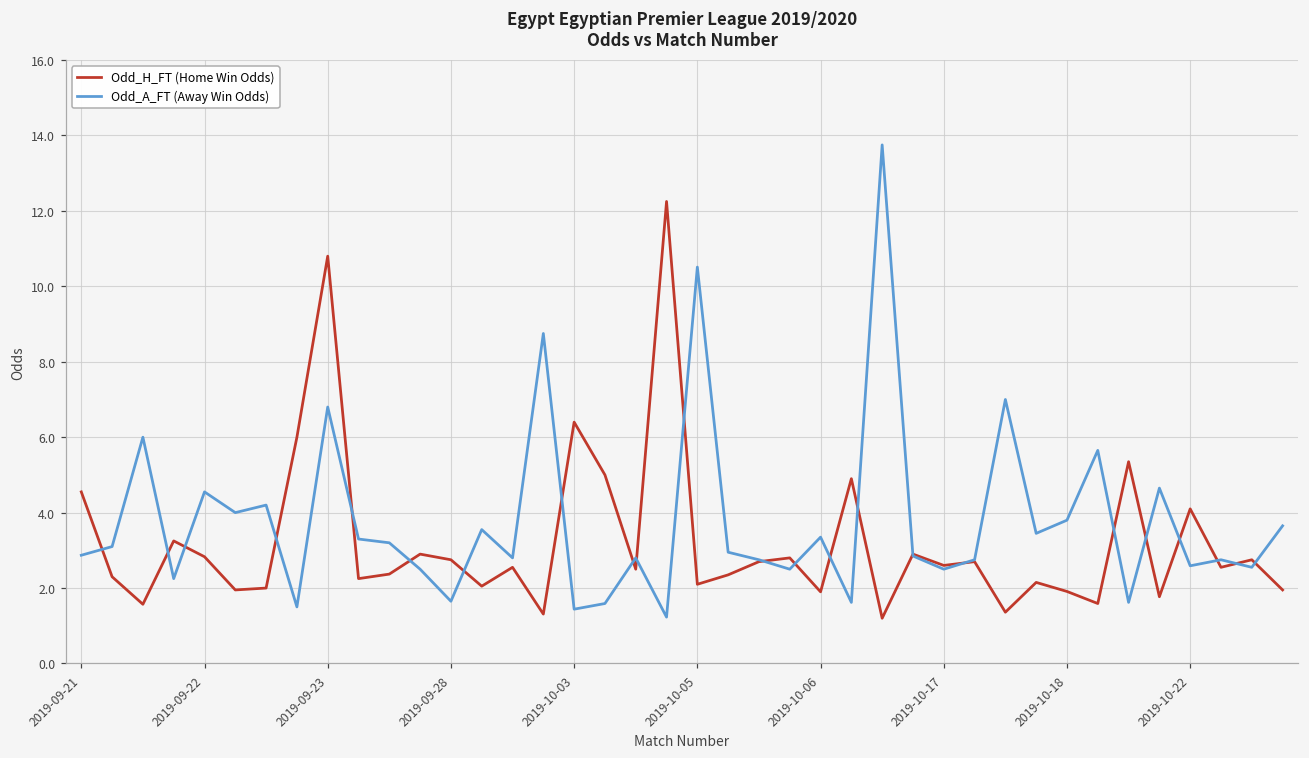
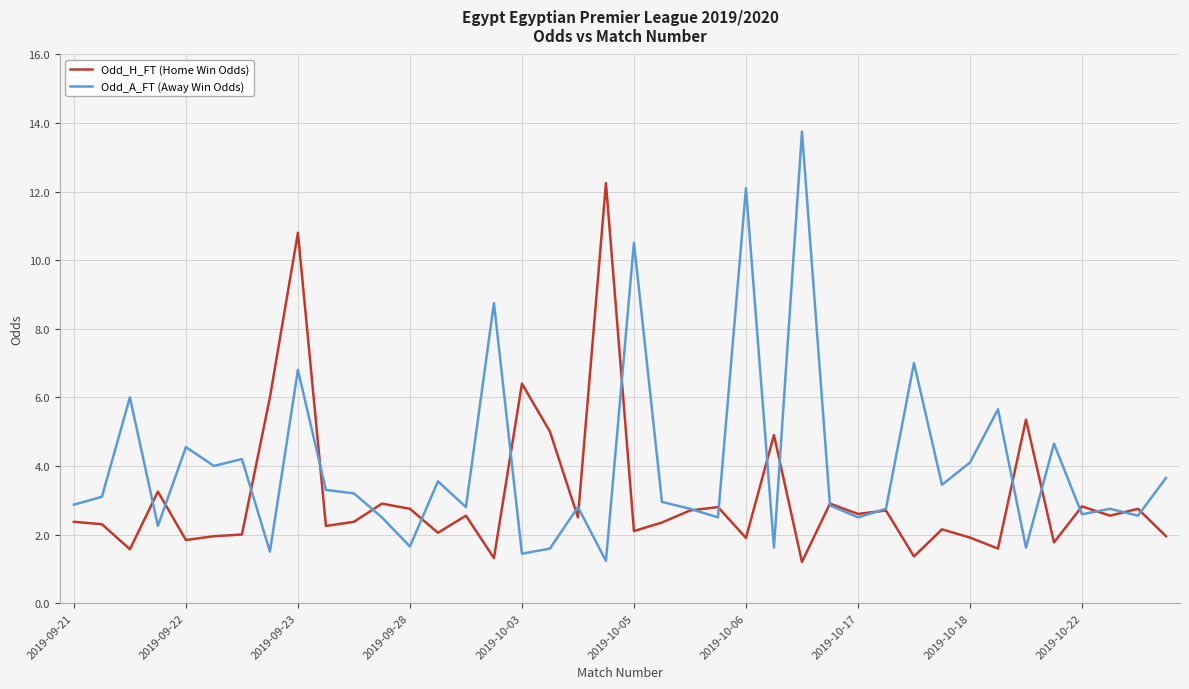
Odd_H_FT (Home Win Odds), 2019-09-21: 4.6 -> 2.4
Odd_H_FT (Home Win Odds), 2019-09-22: 2.8 -> 1.8
Odd_A_FT (Away Win Odds), 2019-10-06: 3.4 -> 12.1
Odd_A_FT (Away Win Odds), 2019-10-18: 3.8 -> 4.1
Odd_H_FT (Home Win Odds), 2019-10-22: 4.1 -> 2.8
